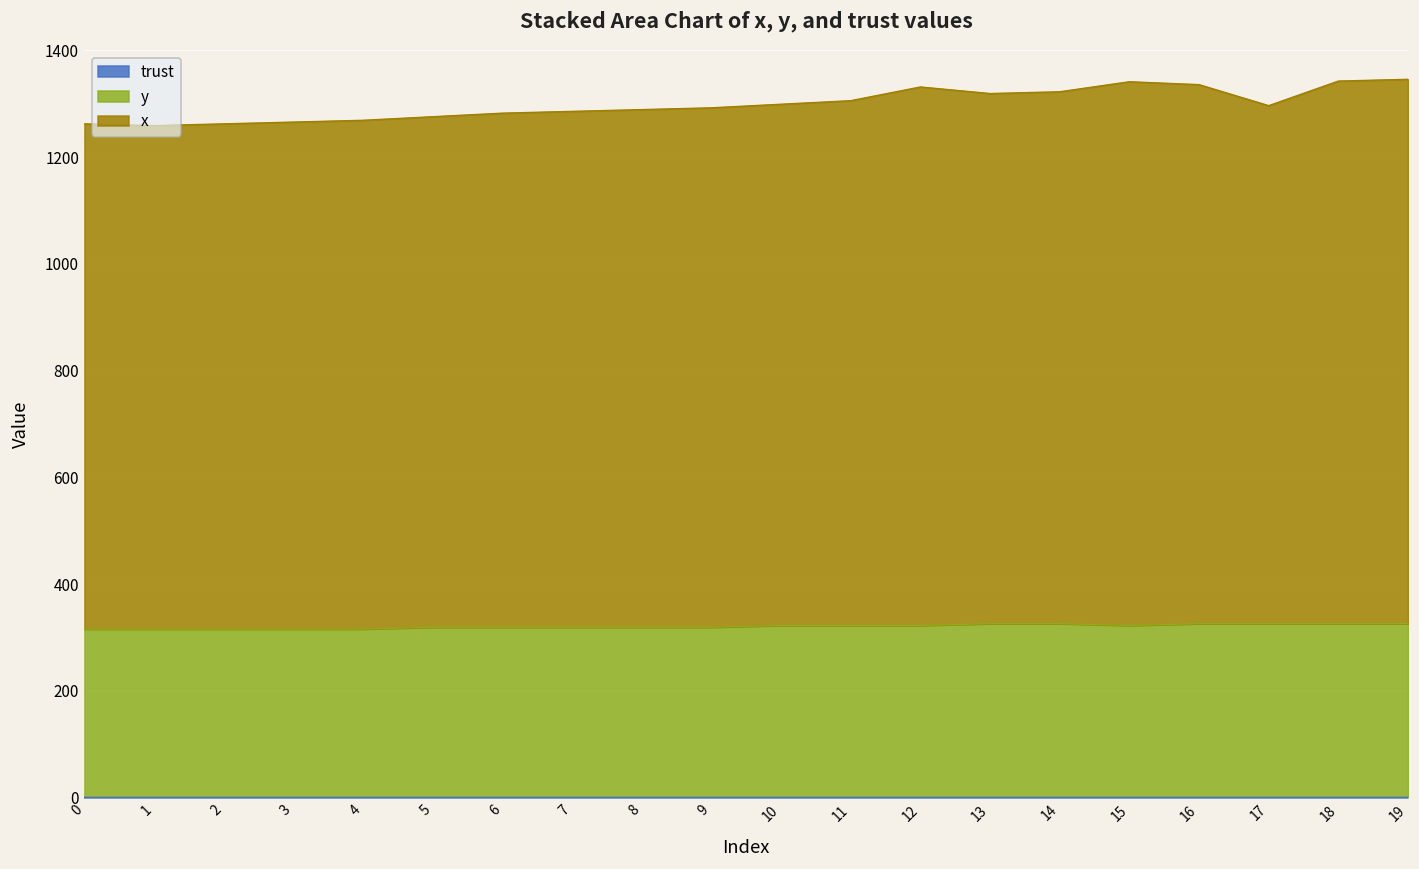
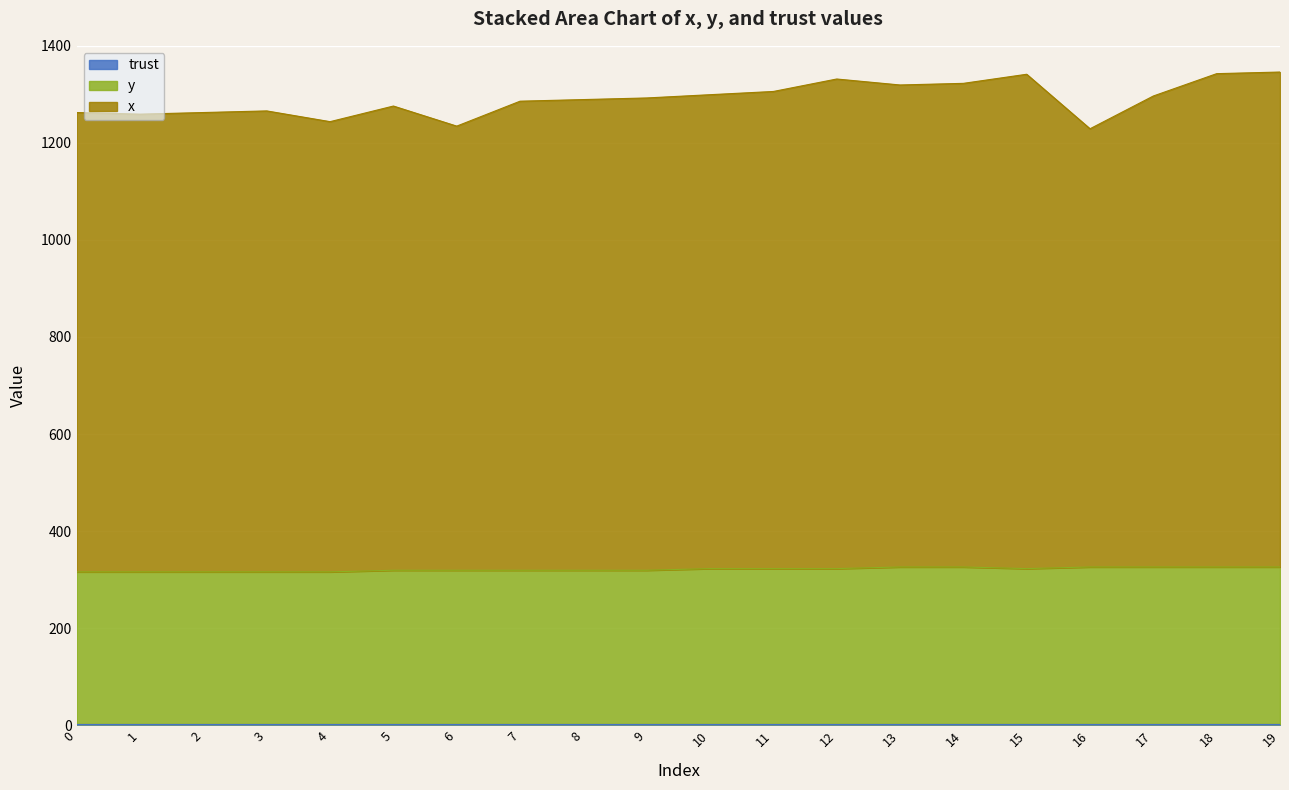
x, 4: 950 -> 930
x, 6: 960 -> 920
x, 16: 1010 -> 900
